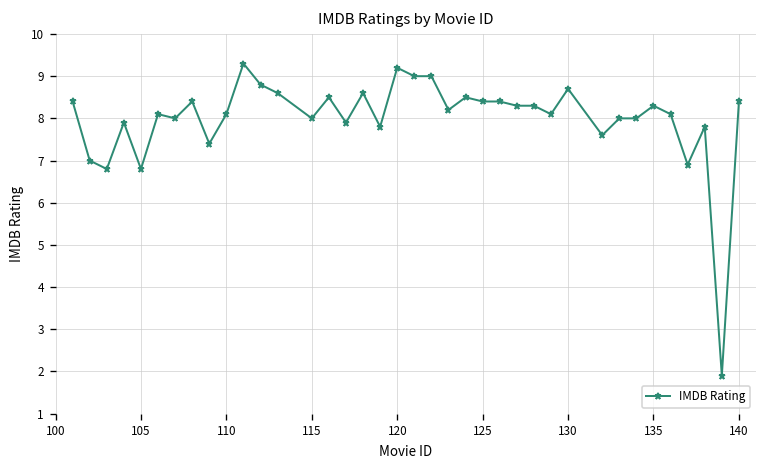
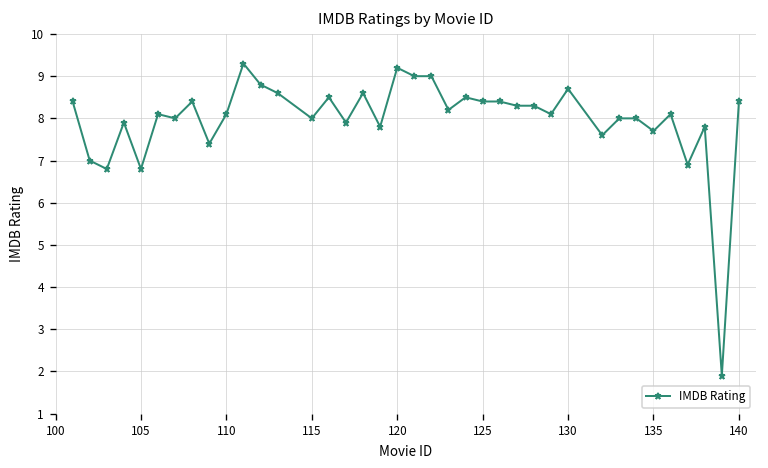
135: 8.3 -> 7.7
